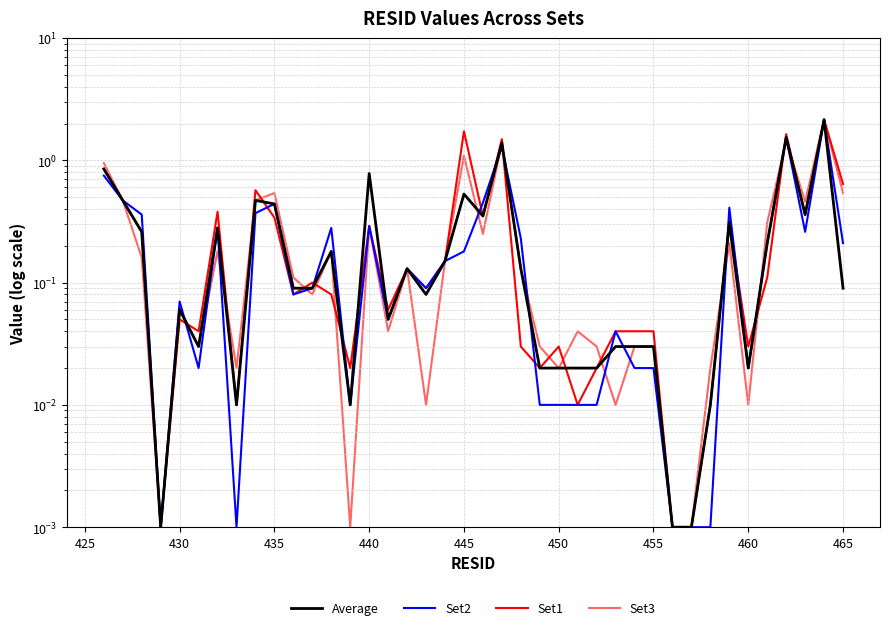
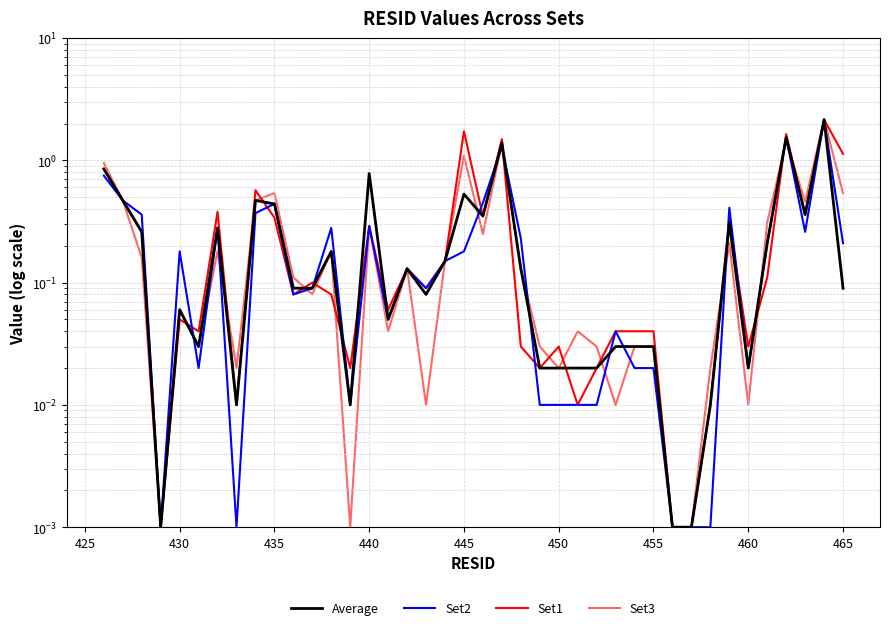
Set2, 430: 0.07 -> 0.18
Set1, 465: 0.6 -> 1.1
